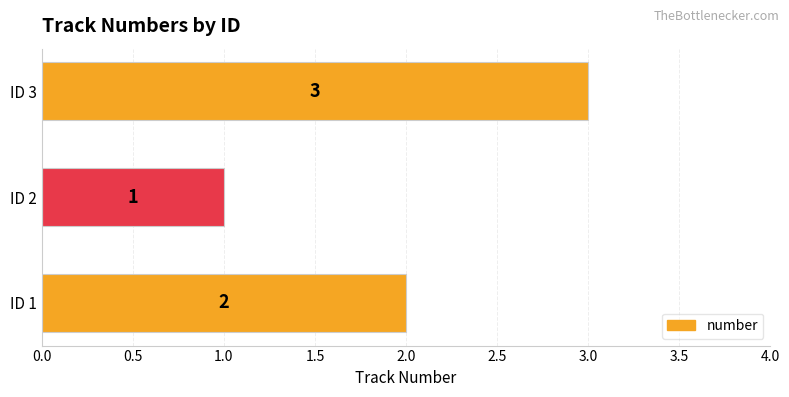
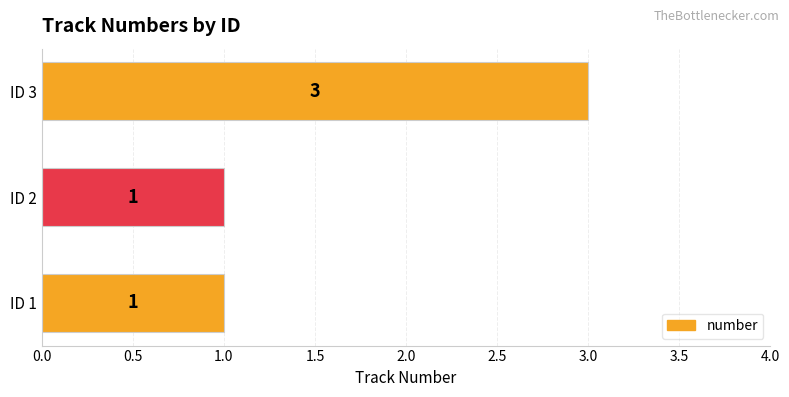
ID 1: 2 -> 1
